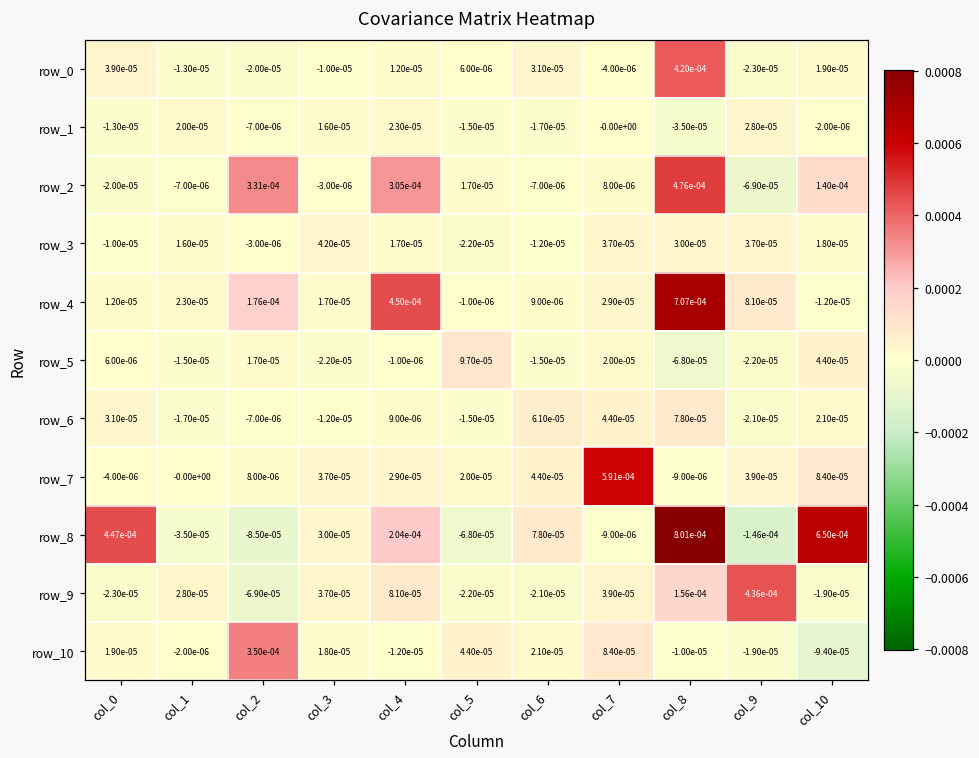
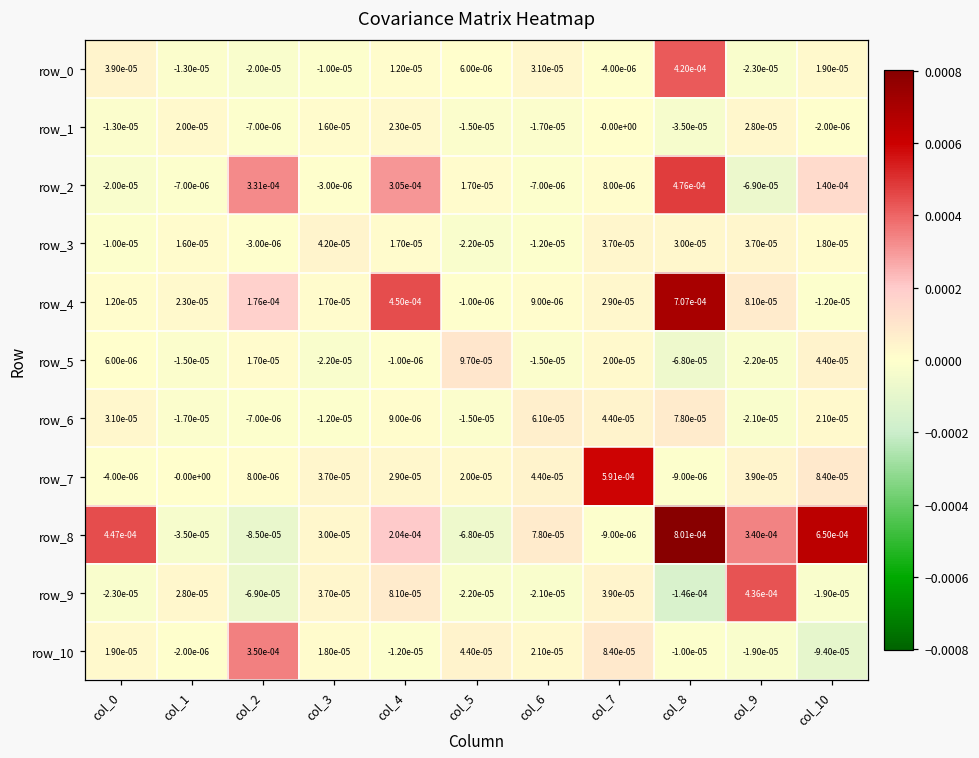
row_8, col_9: -1.46e-04 -> 3.40e-04
row_9, col_8: 1.56e-04 -> -1.46e-04
